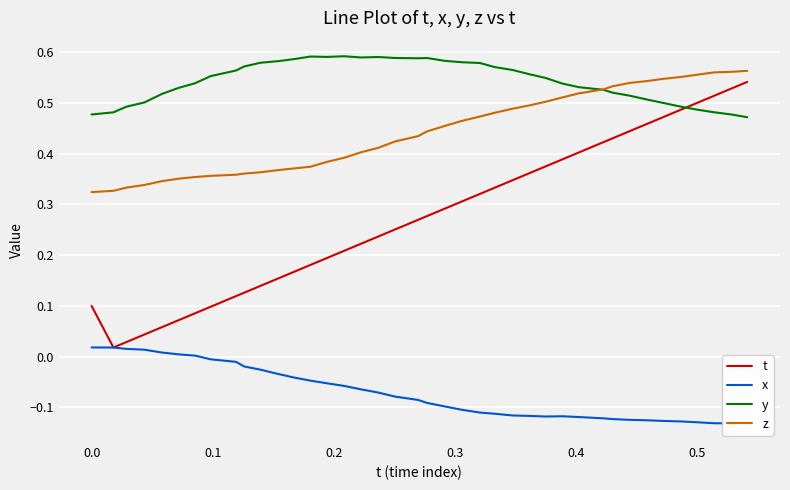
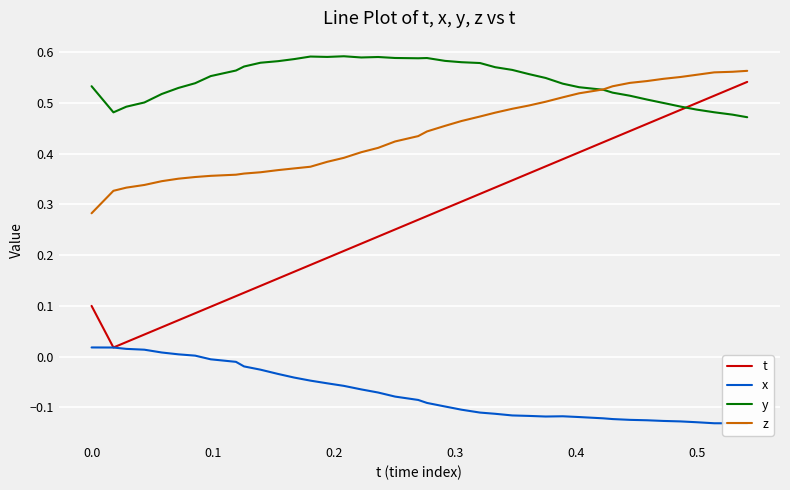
y, 0.0: 0.48 -> 0.53
z, 0.0: 0.32 -> 0.28
